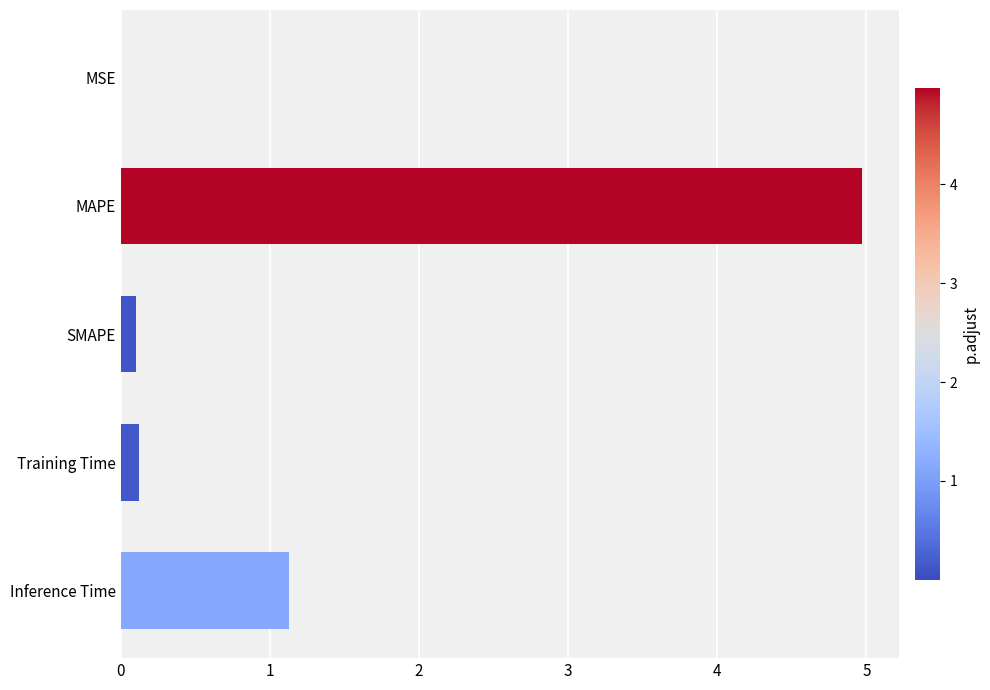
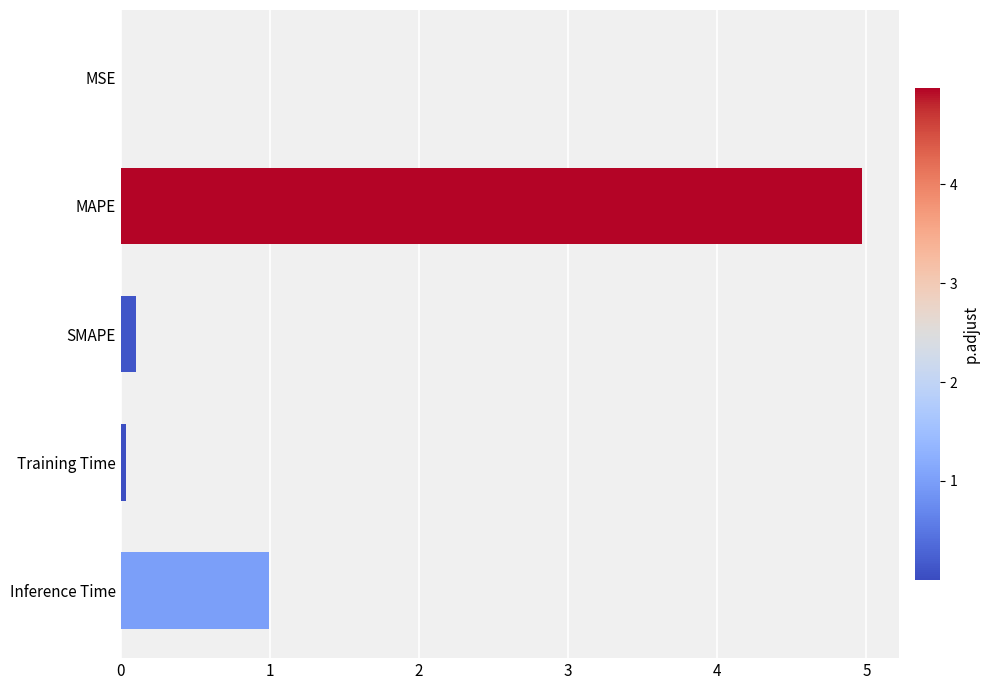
Training Time: 0.12 -> 0.03
Inference Time: 1.13 -> 1.00
